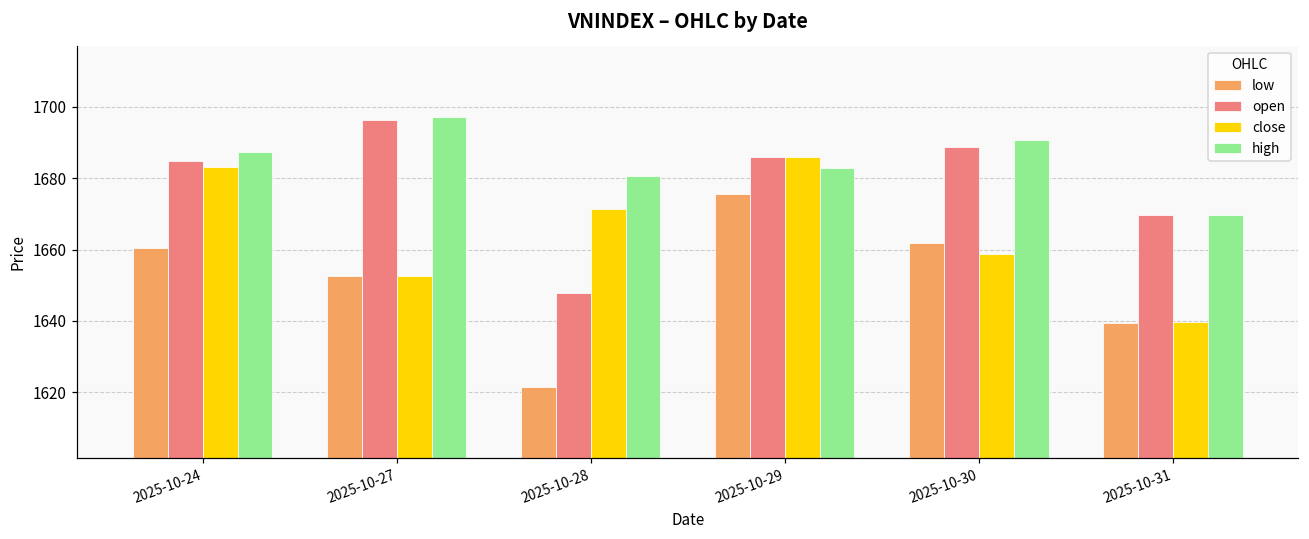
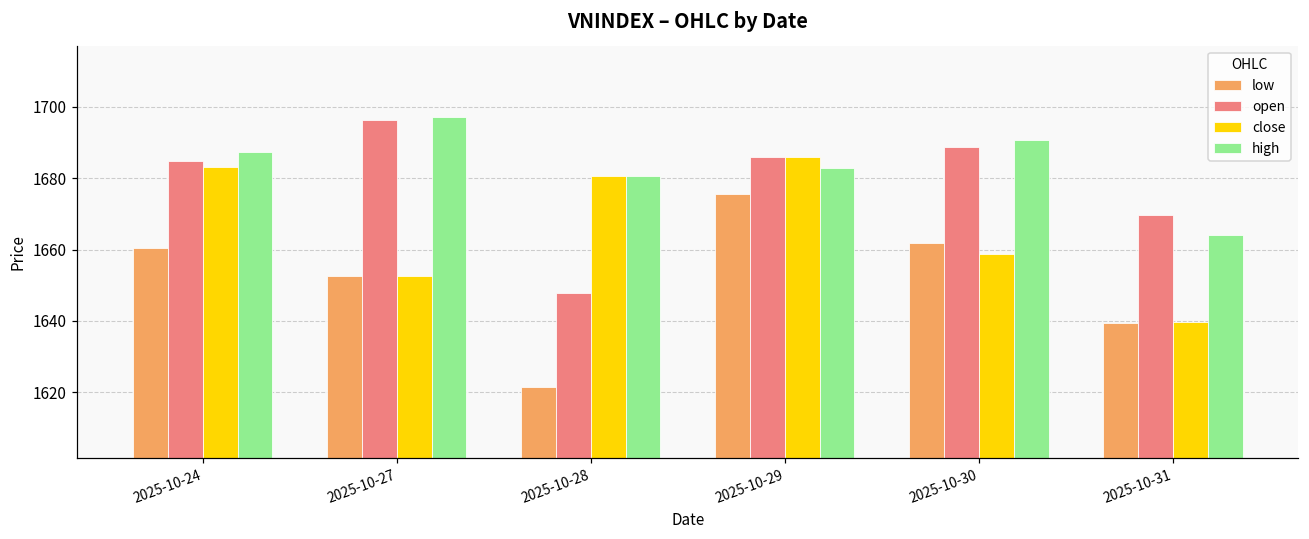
close, 2025-10-28: 1671 -> 1681
high, 2025-10-31: 1670 -> 1664
